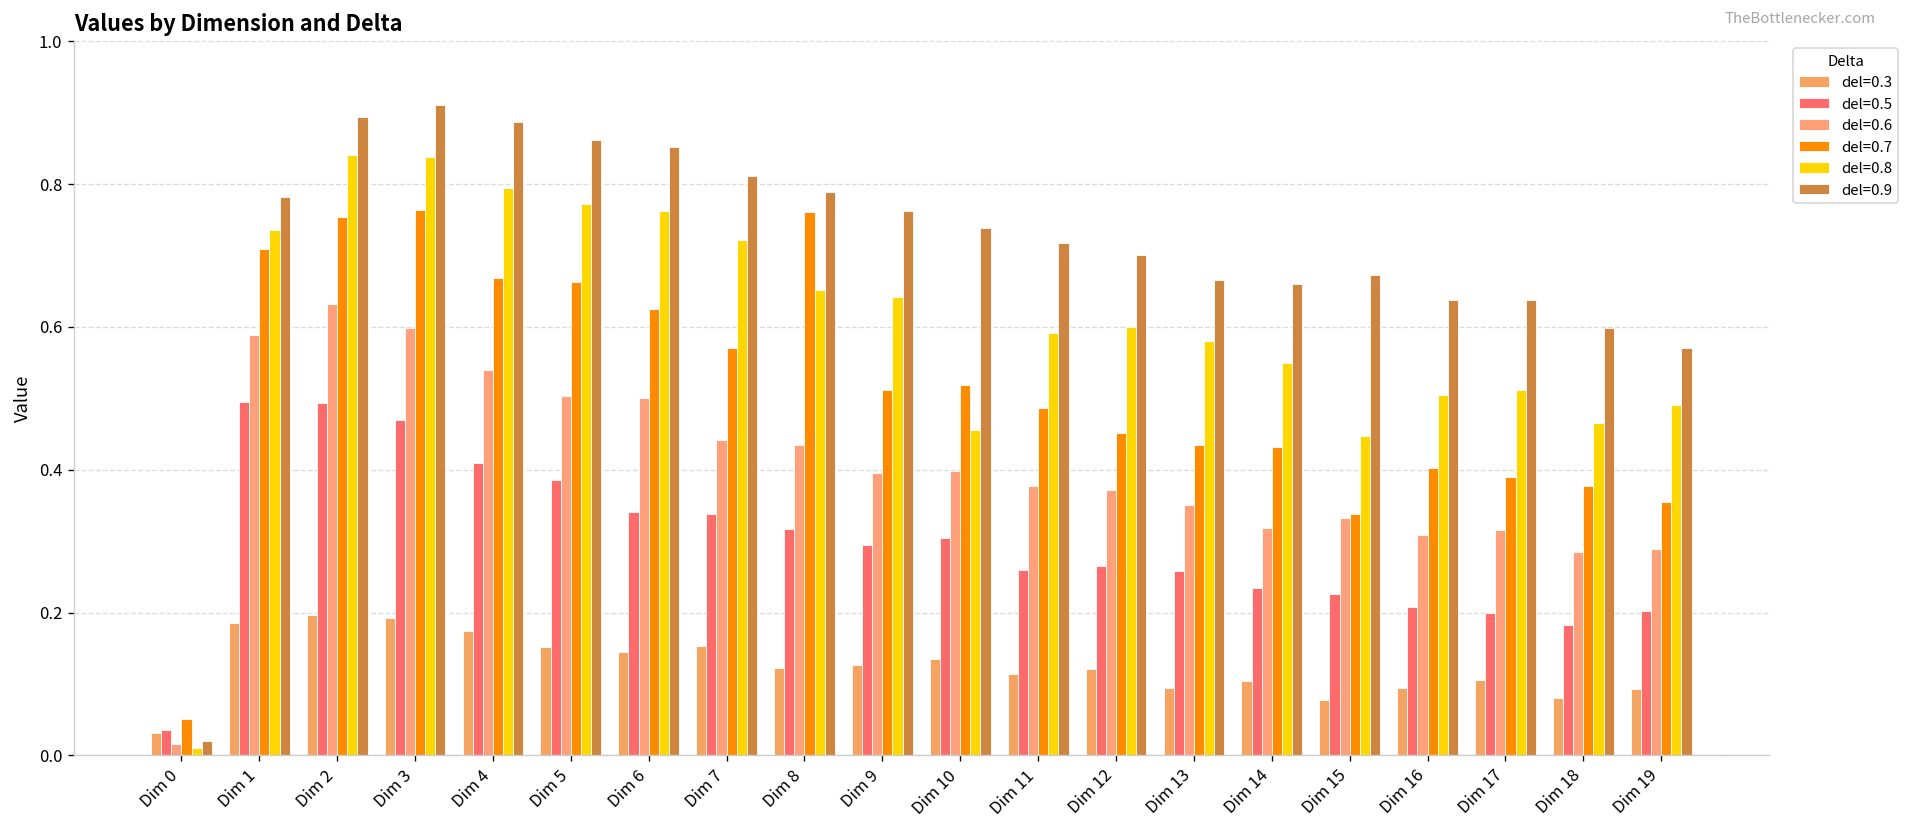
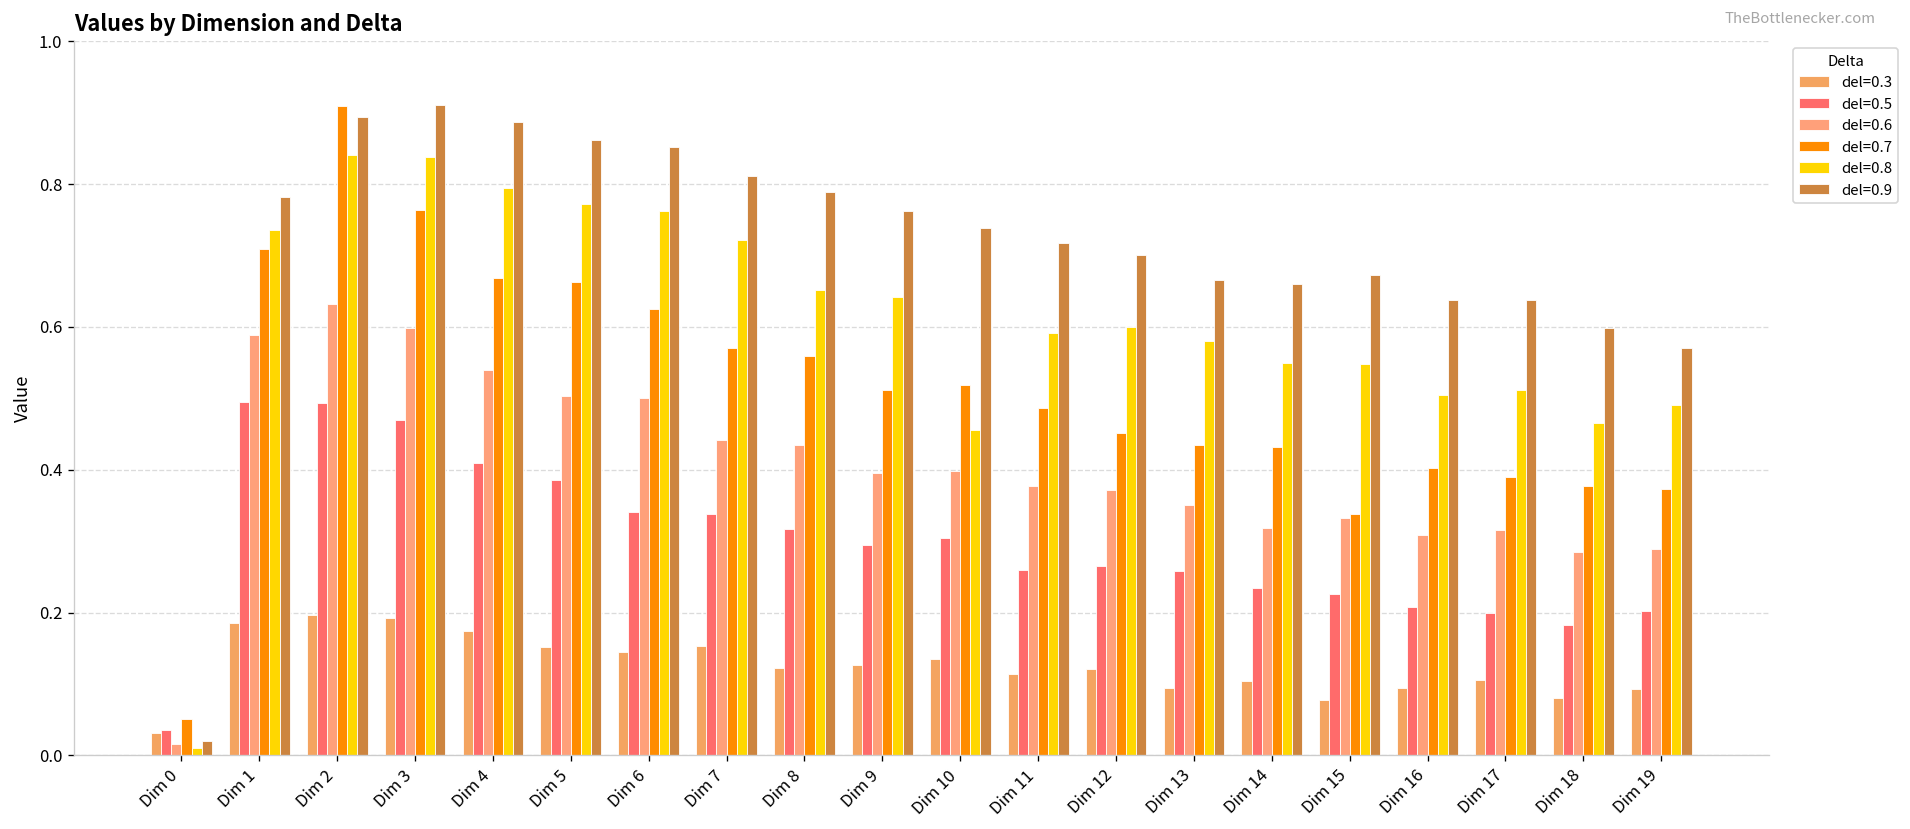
del=0.7, Dim 2: 0.75 -> 0.91
del=0.7, Dim 8: 0.76 -> 0.56
del=0.8, Dim 15: 0.45 -> 0.55
del=0.7, Dim 19: 0.36 -> 0.37
